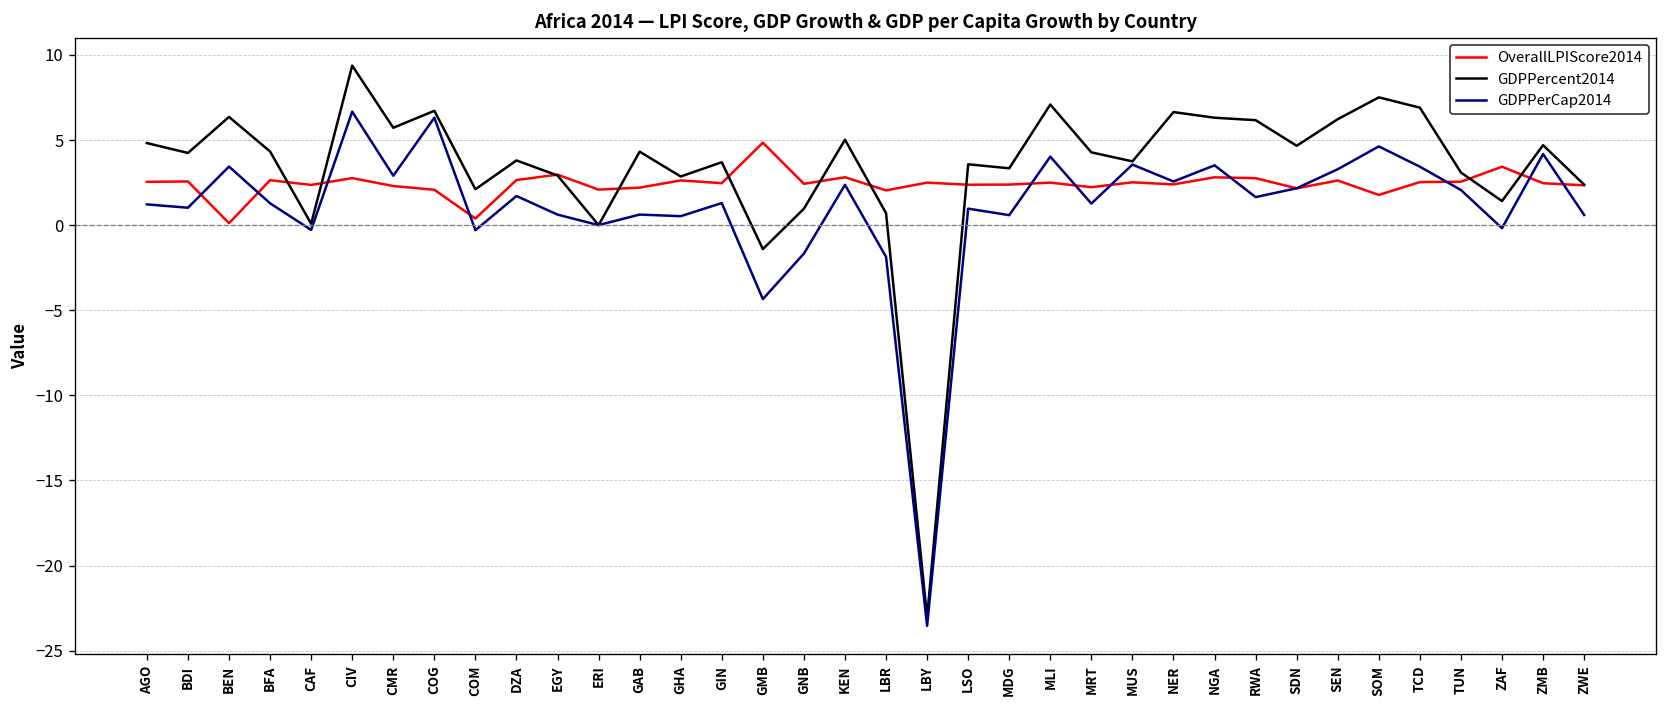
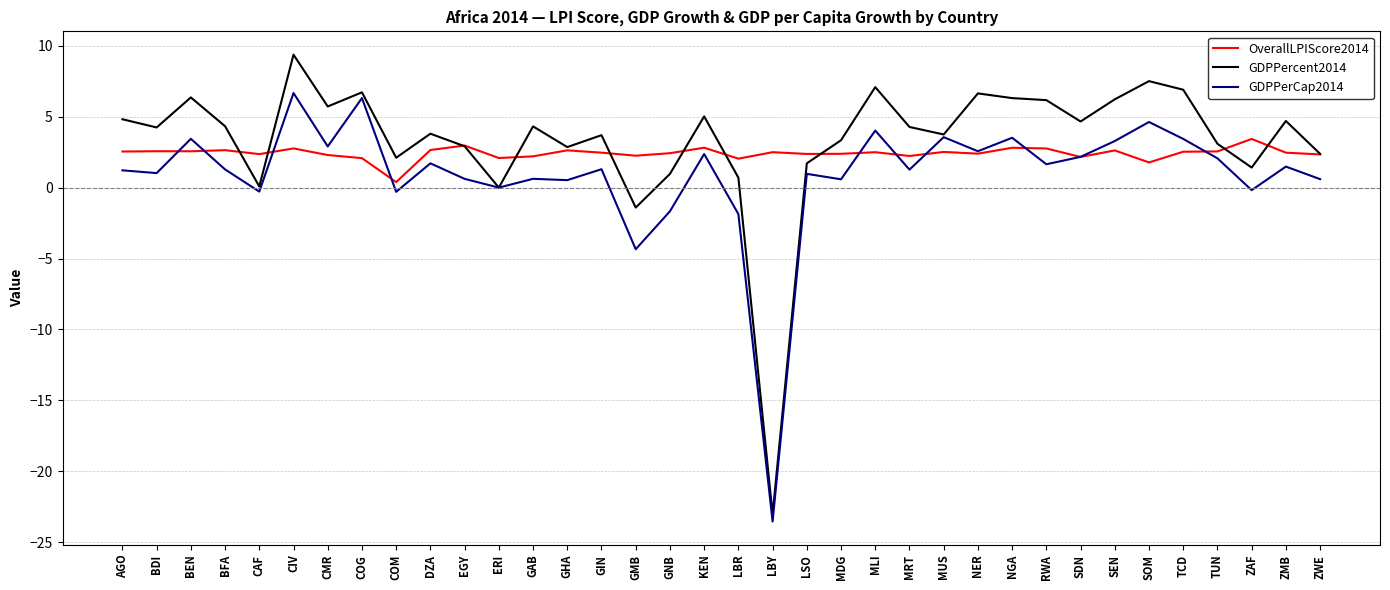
OverallLPIScore2014, BEN: 0.1 -> 2.6
OverallLPIScore2014, GMB: 4.8 -> 2.2
GDPPercent2014, LSO: 3.6 -> 1.7
GDPPerCap2014, ZMB: 4.2 -> 1.5
